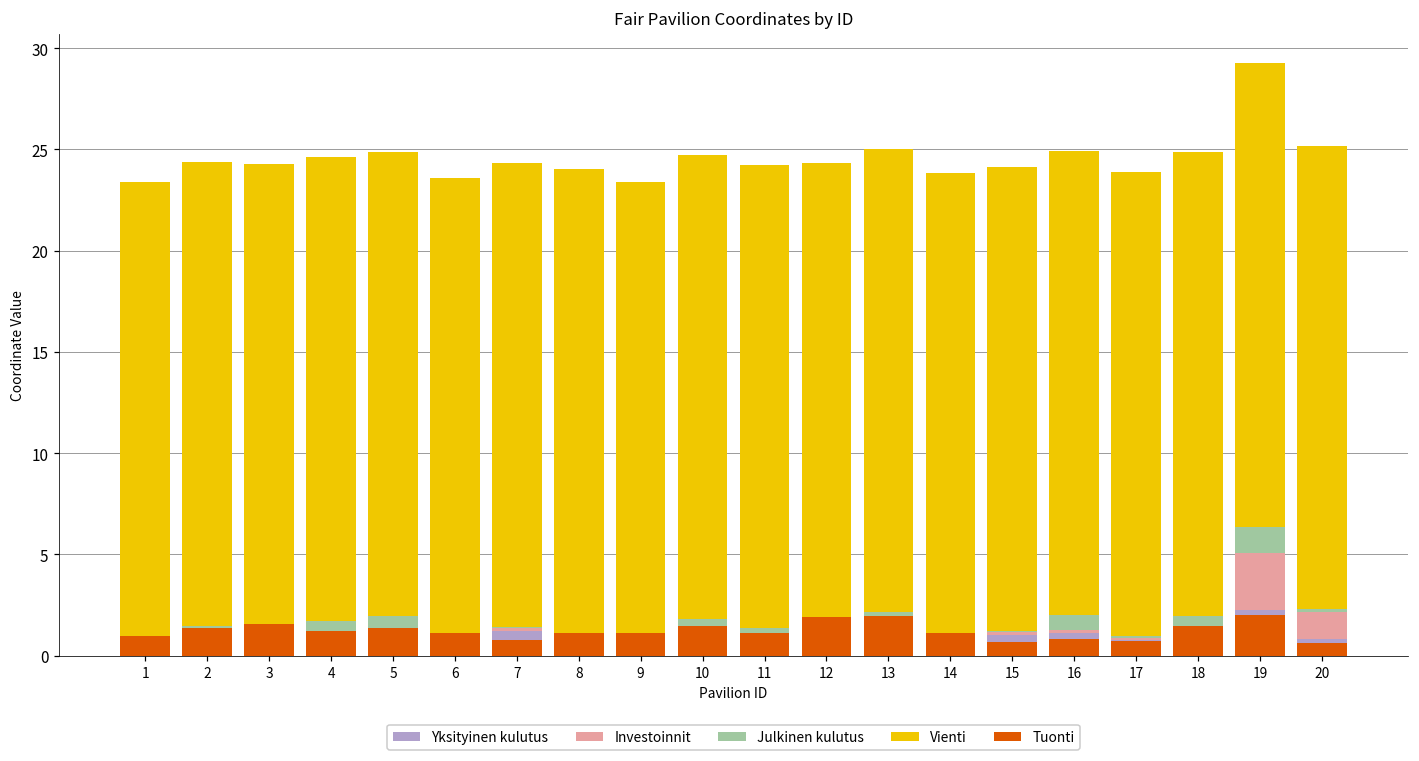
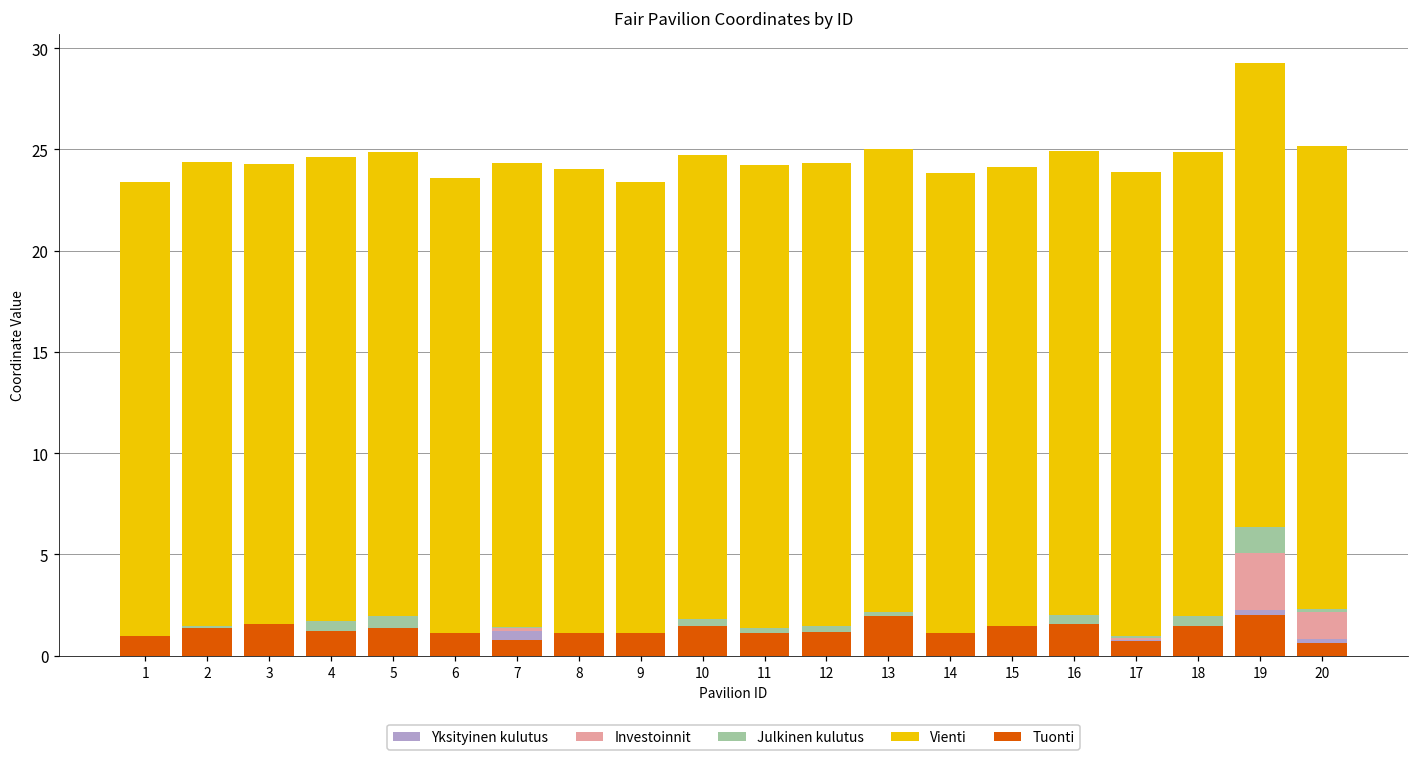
Tuonti, 12: 1.9 -> 1.2
Tuonti, 15: 0.7 -> 1.5
Tuonti, 16: 0.8 -> 1.6
